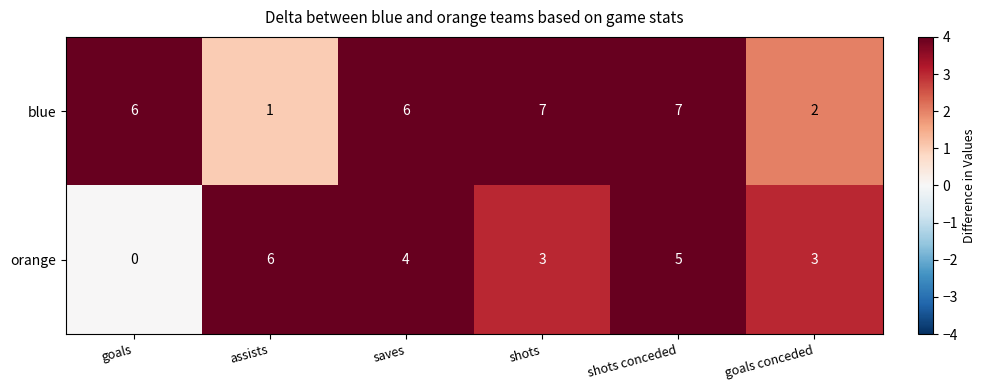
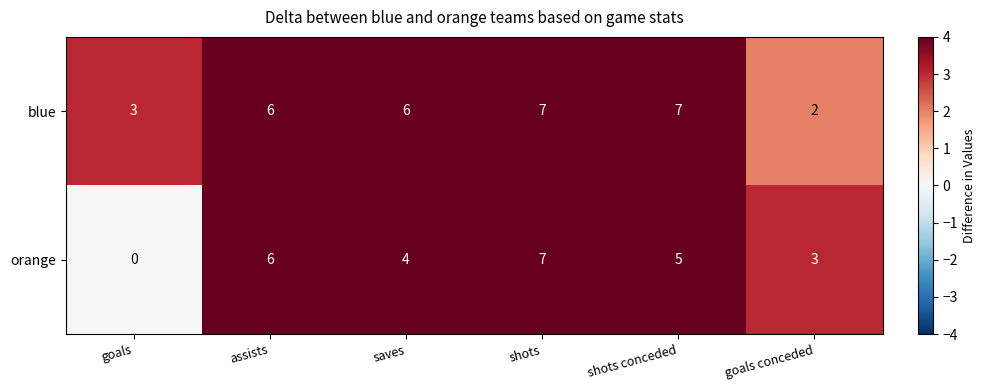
blue, goals: 6 -> 3
blue, assists: 1 -> 6
orange, shots: 3 -> 7
